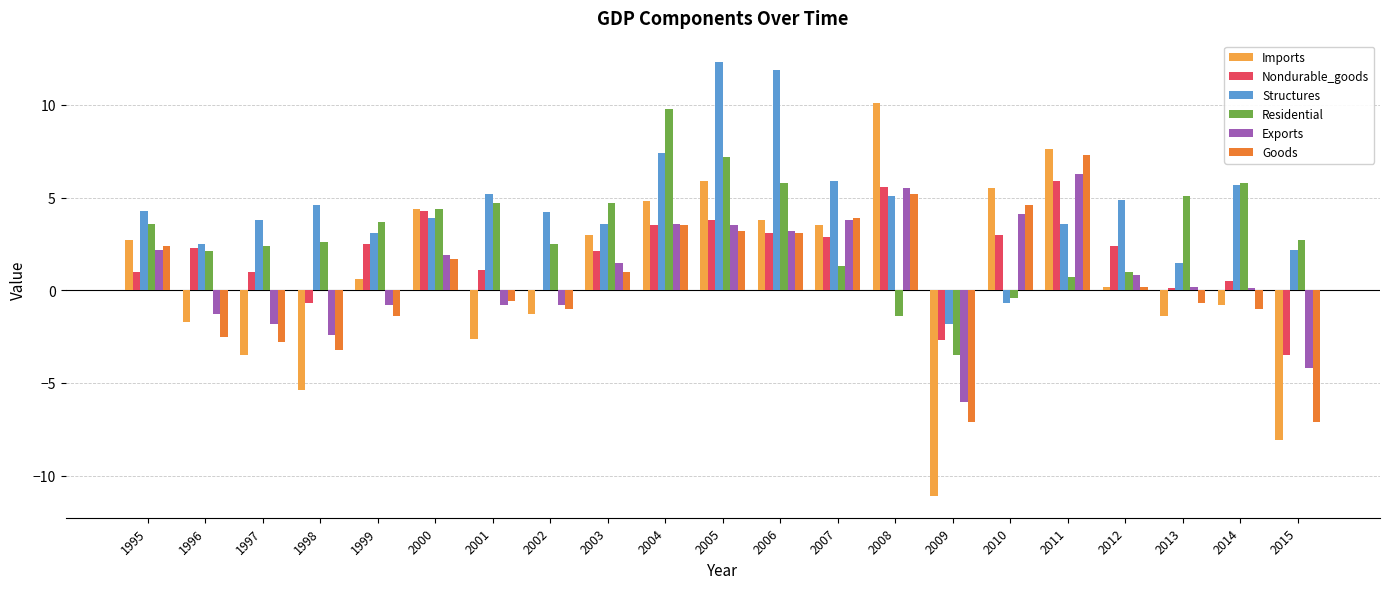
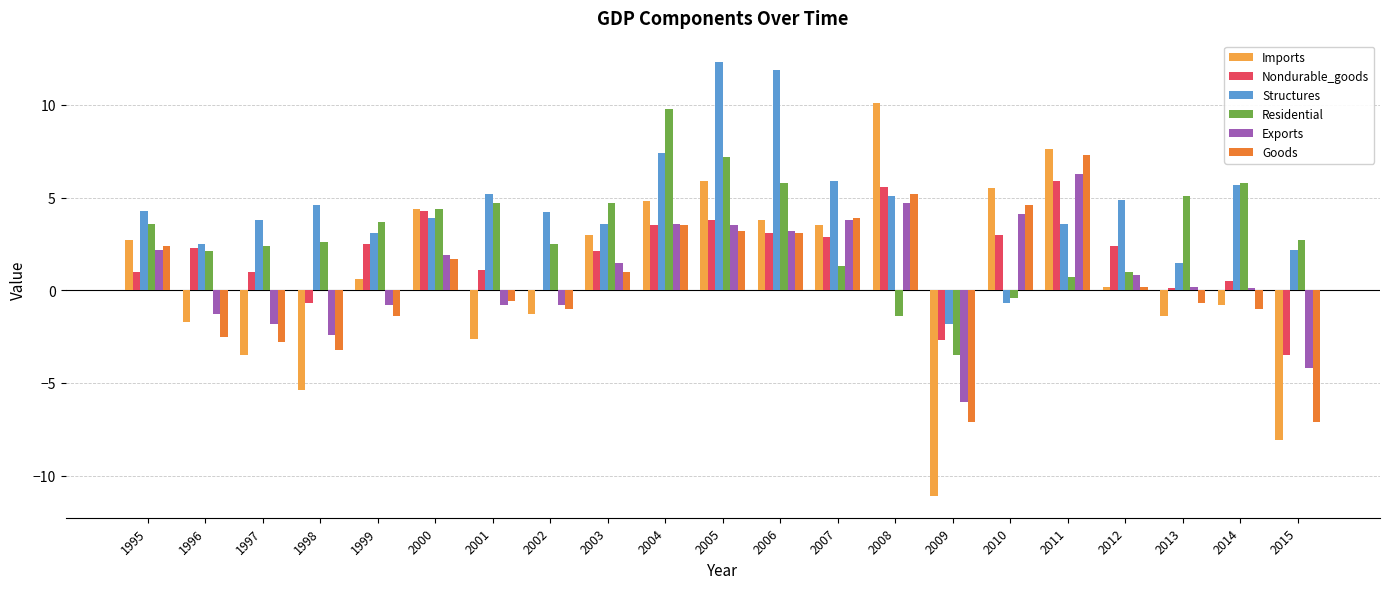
Exports, 2008: 5.5 -> 4.7
